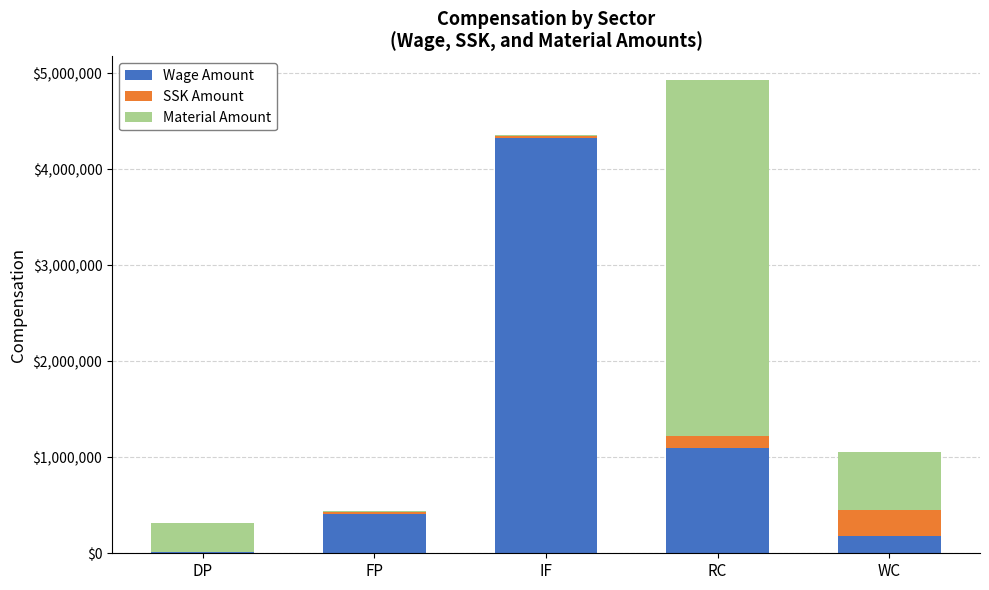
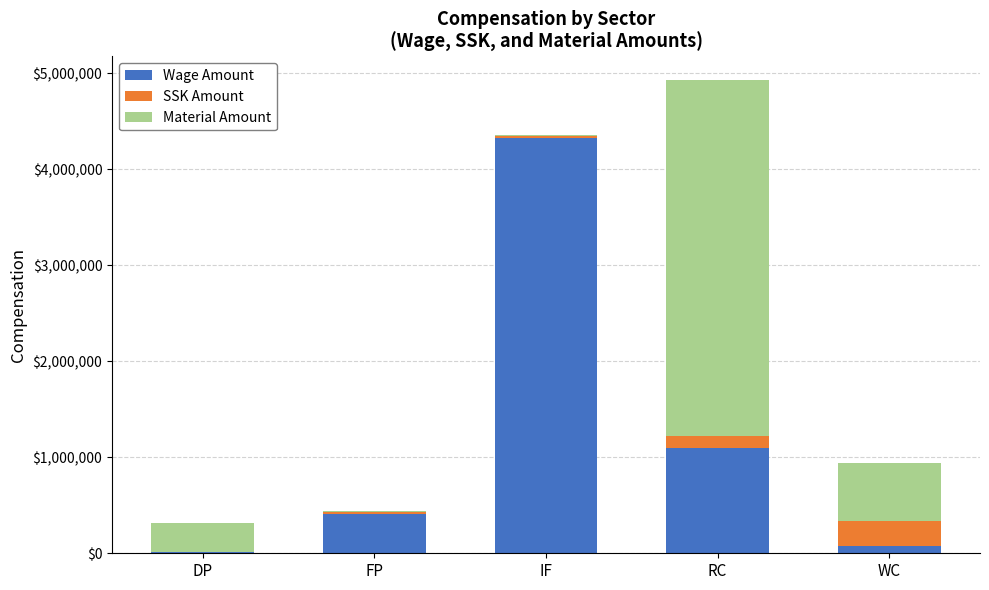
Wage Amount, WC: $200,000 -> $100,000
